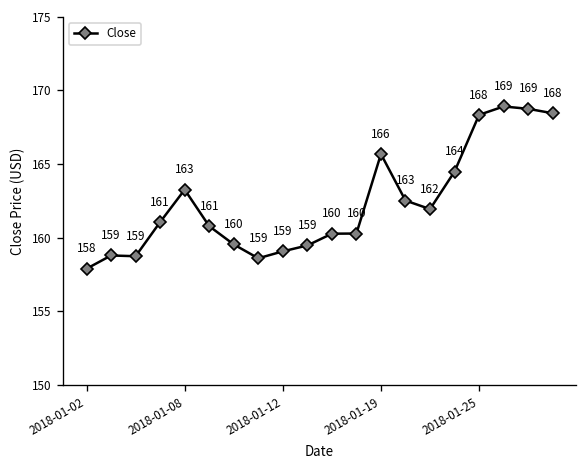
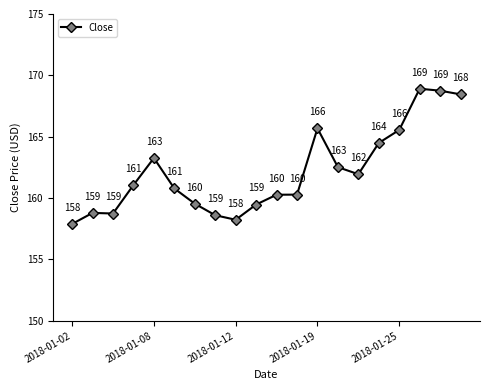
2018-01-12: 159 -> 158
2018-01-25: 168 -> 166
